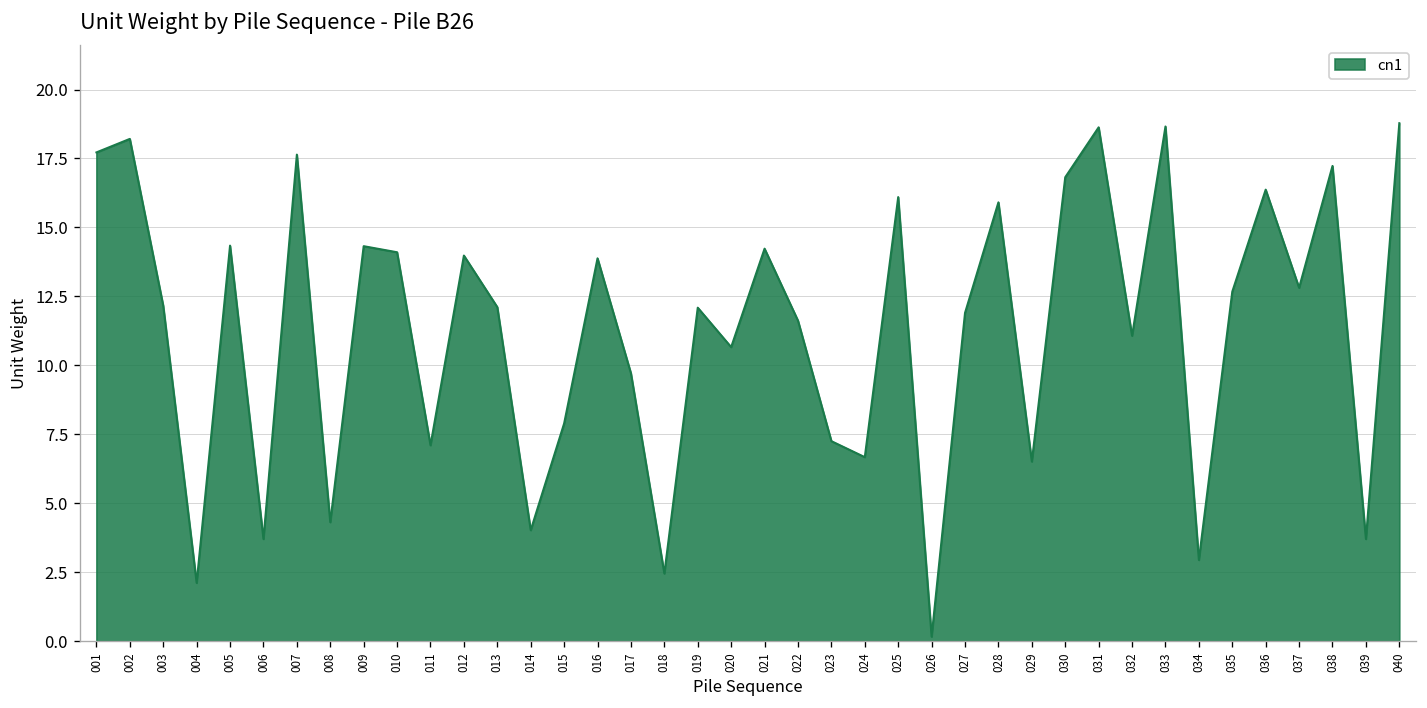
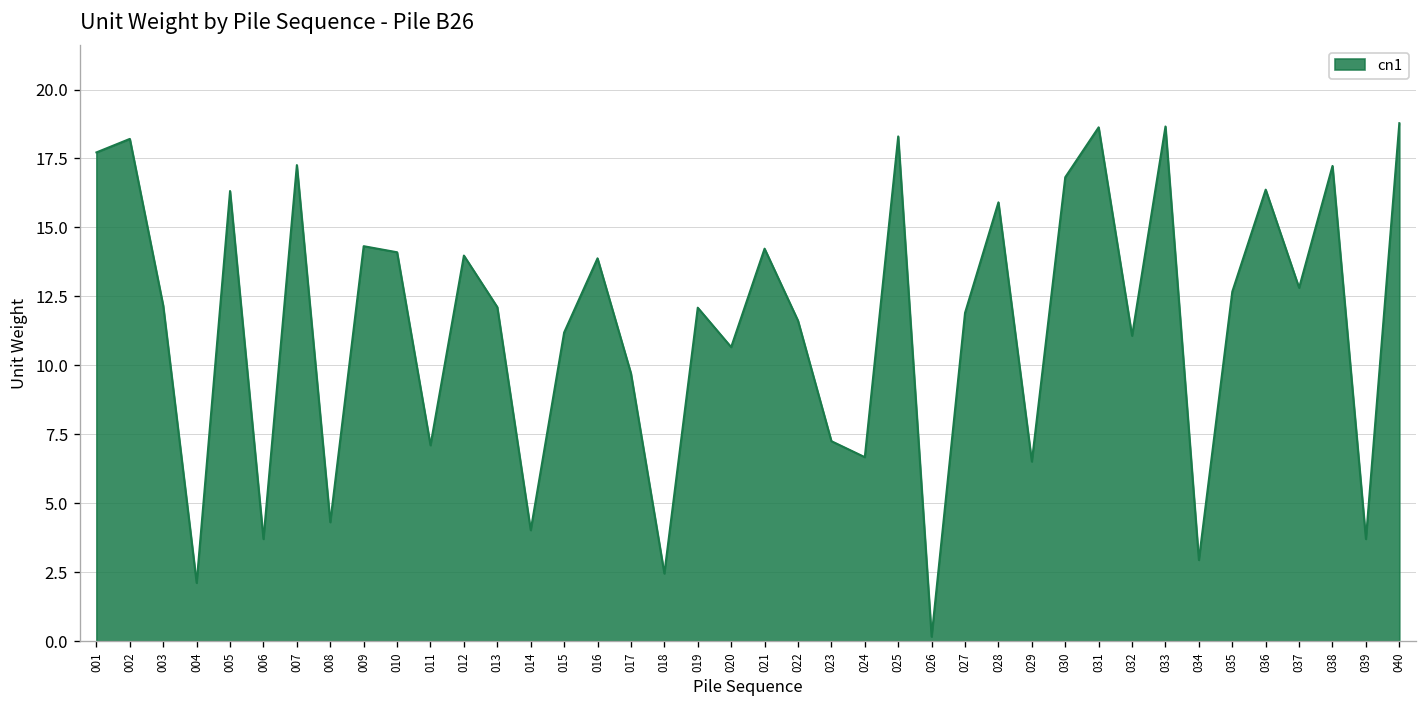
005: 14.3 -> 16.3
007: 17.6 -> 17.3
015: 7.9 -> 11.2
025: 16.1 -> 18.3
